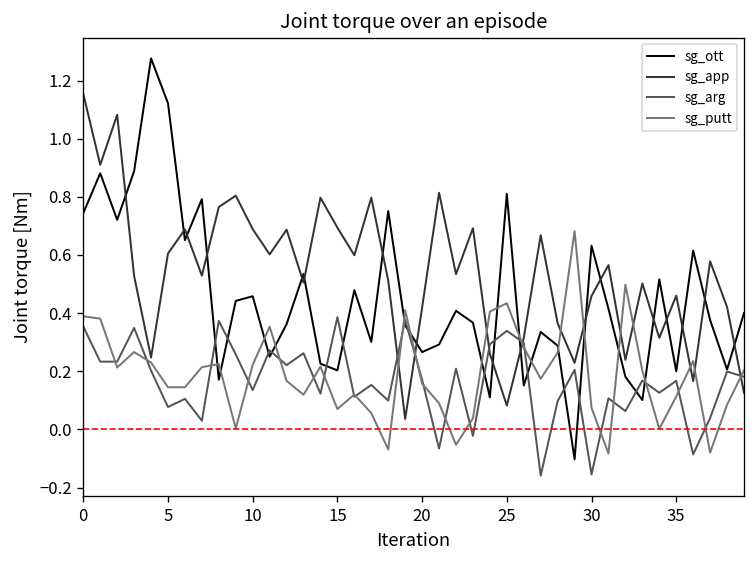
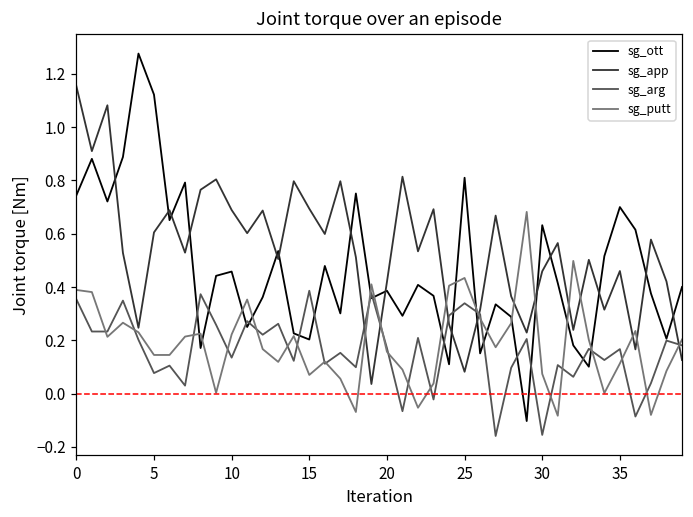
sg_ott, 20: 0.27 -> 0.39
sg_ott, 35: 0.2 -> 0.7
